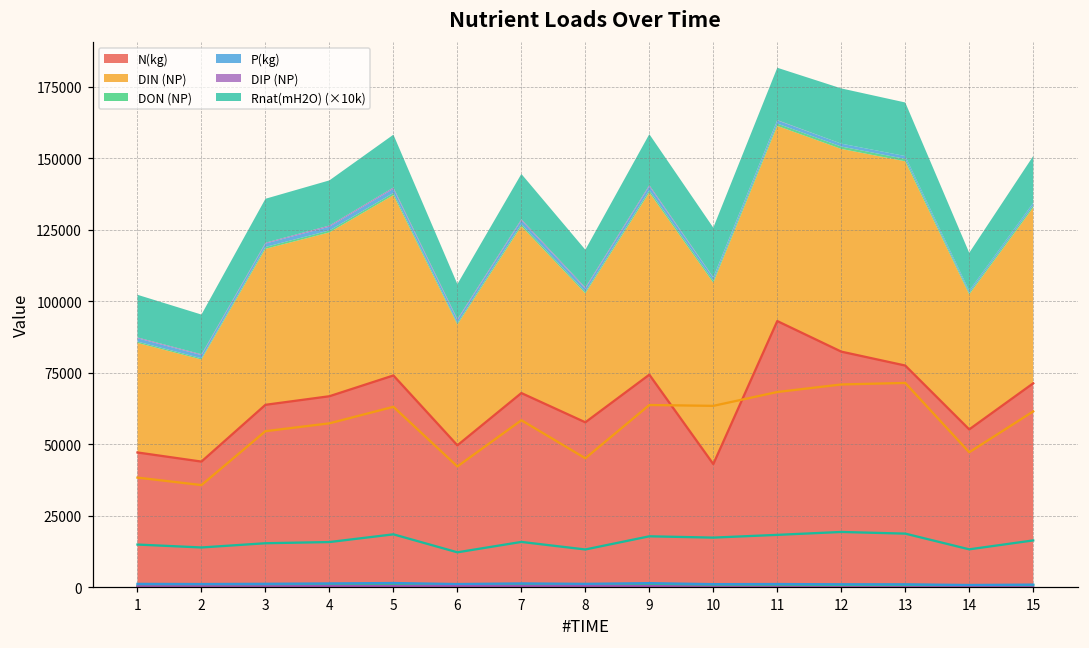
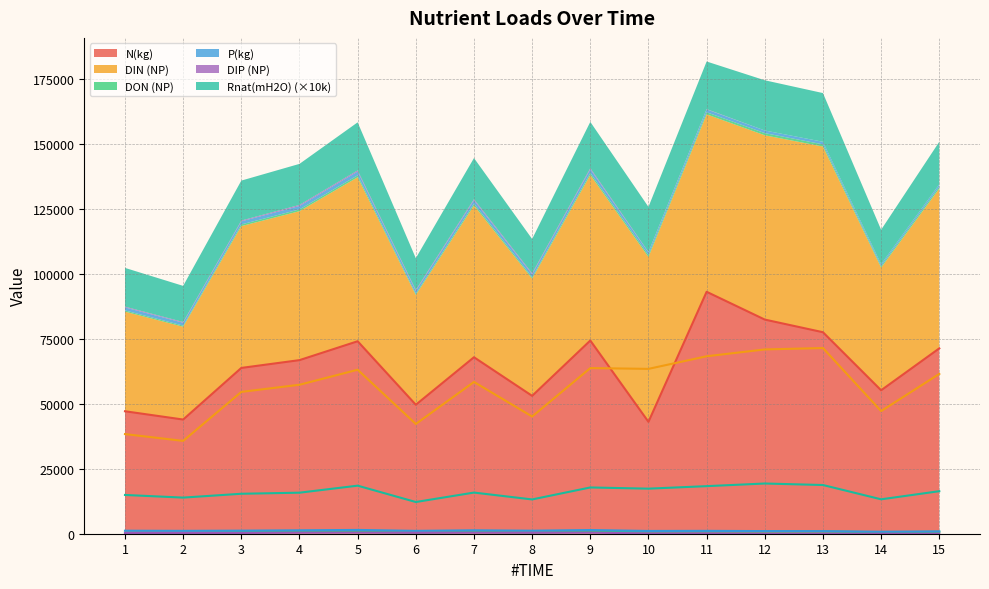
N(kg), 8: 58000 -> 53000
